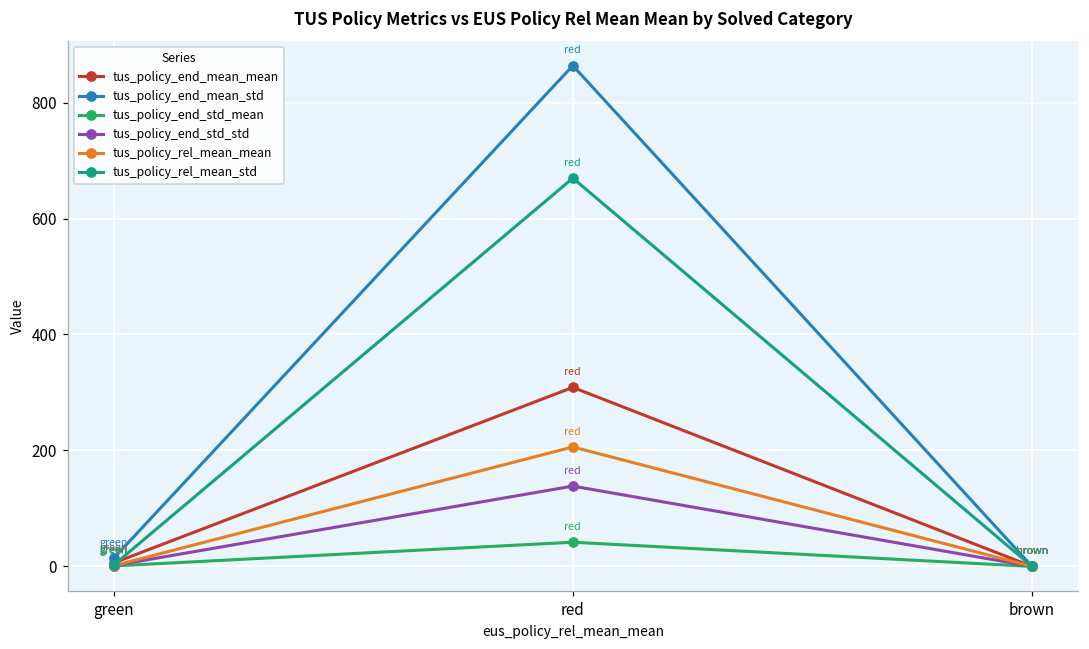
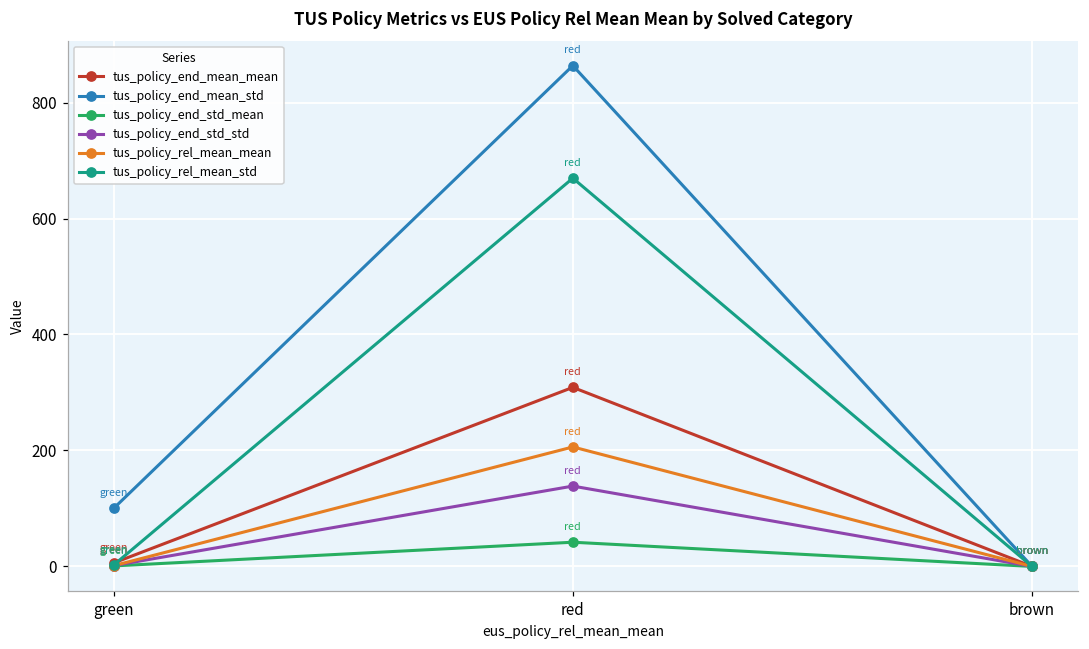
tus_policy_end_mean_std, green: 10 -> 100
